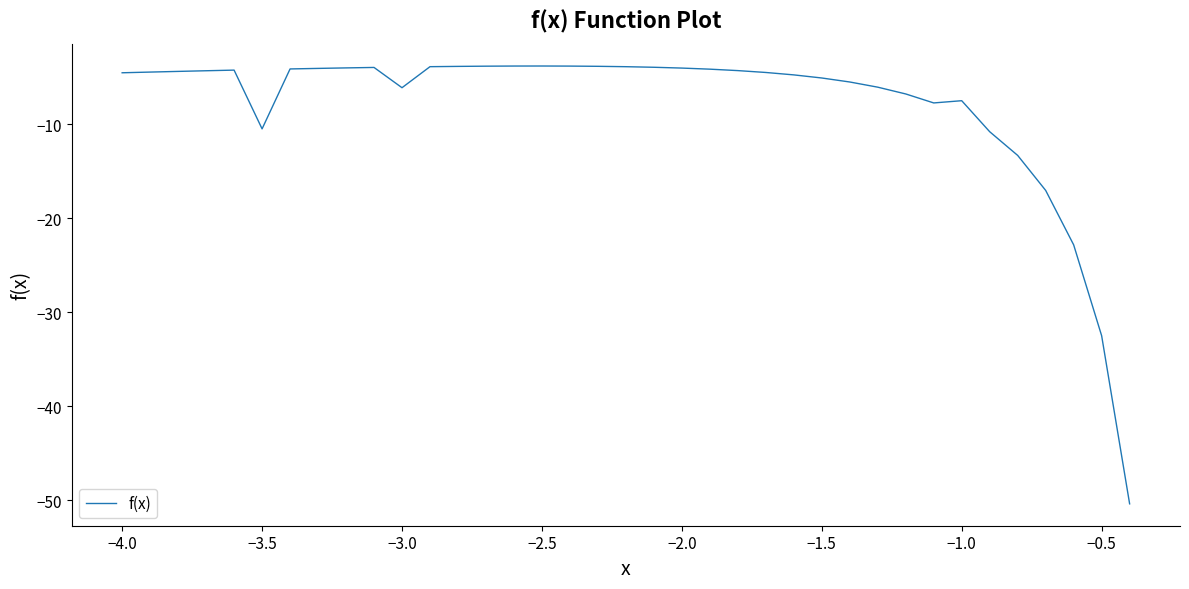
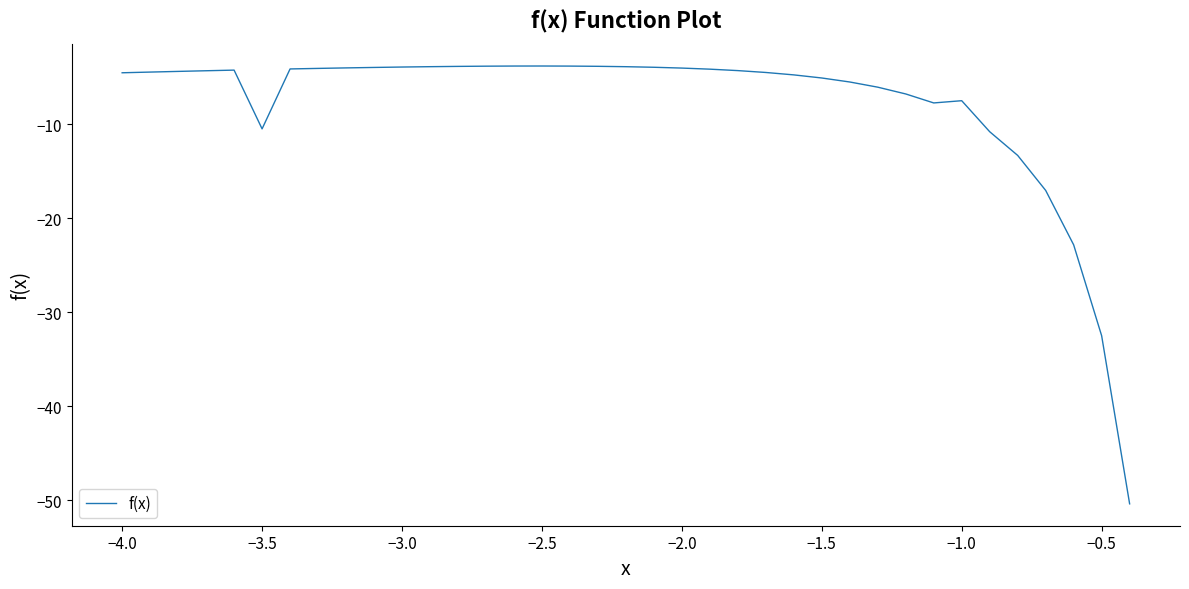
−3.0: -6 -> -4
